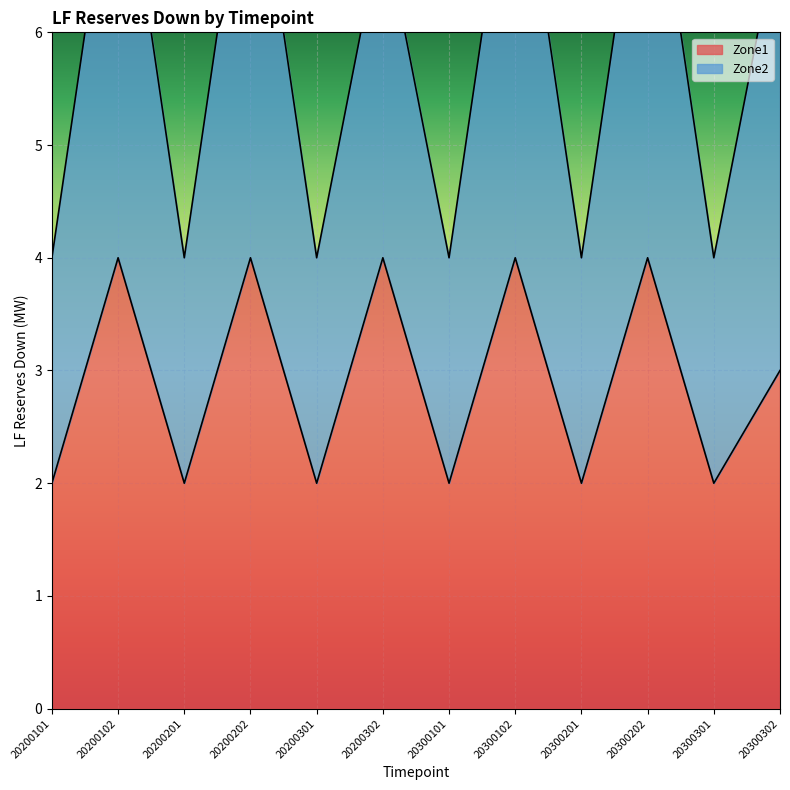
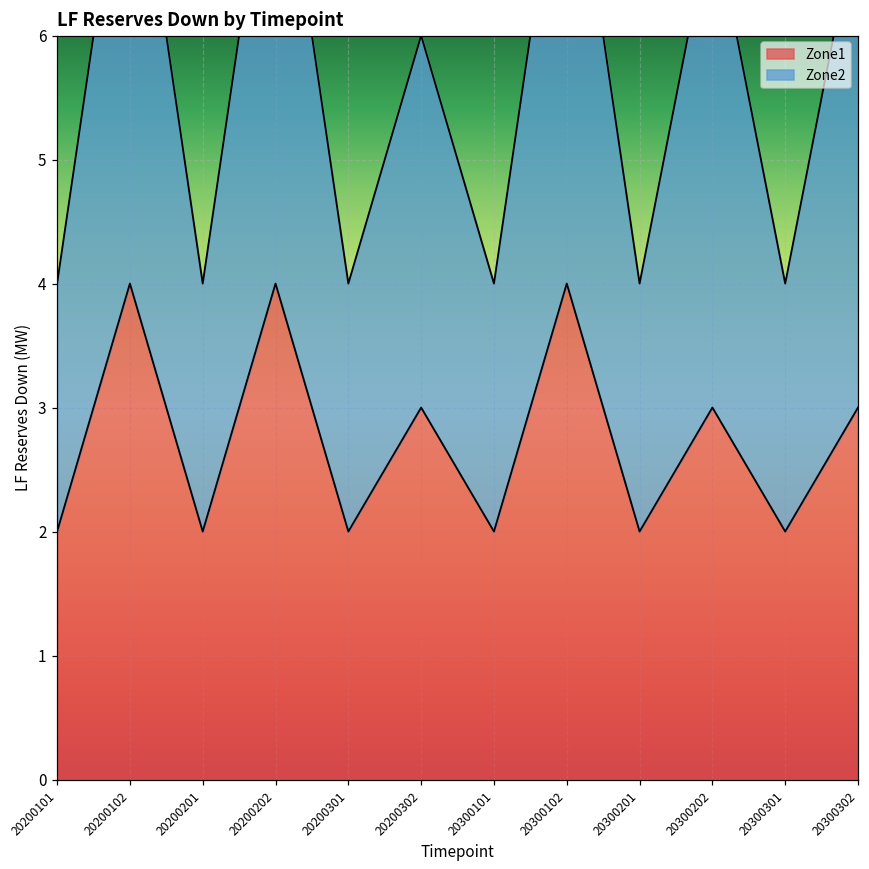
Zone1, 20200302: 4 -> 3
Zone1, 20300202: 4 -> 3
